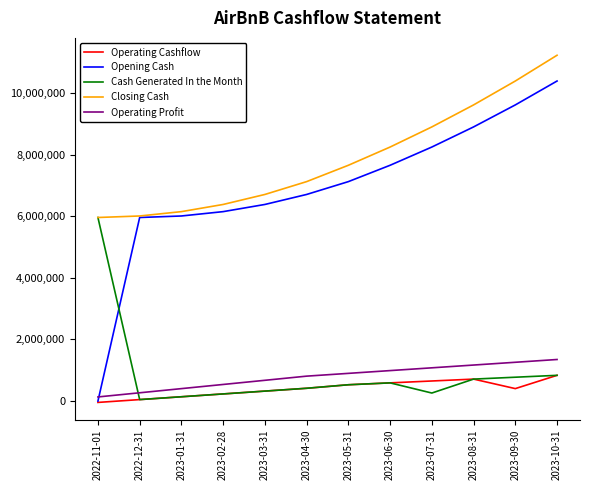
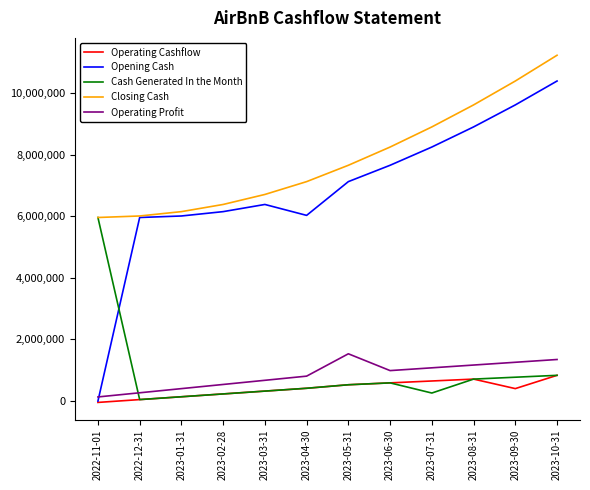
Opening Cash, 2023-04-30: 6,700,000 -> 6,000,000
Operating Profit, 2023-05-31: 900,000 -> 1,500,000
